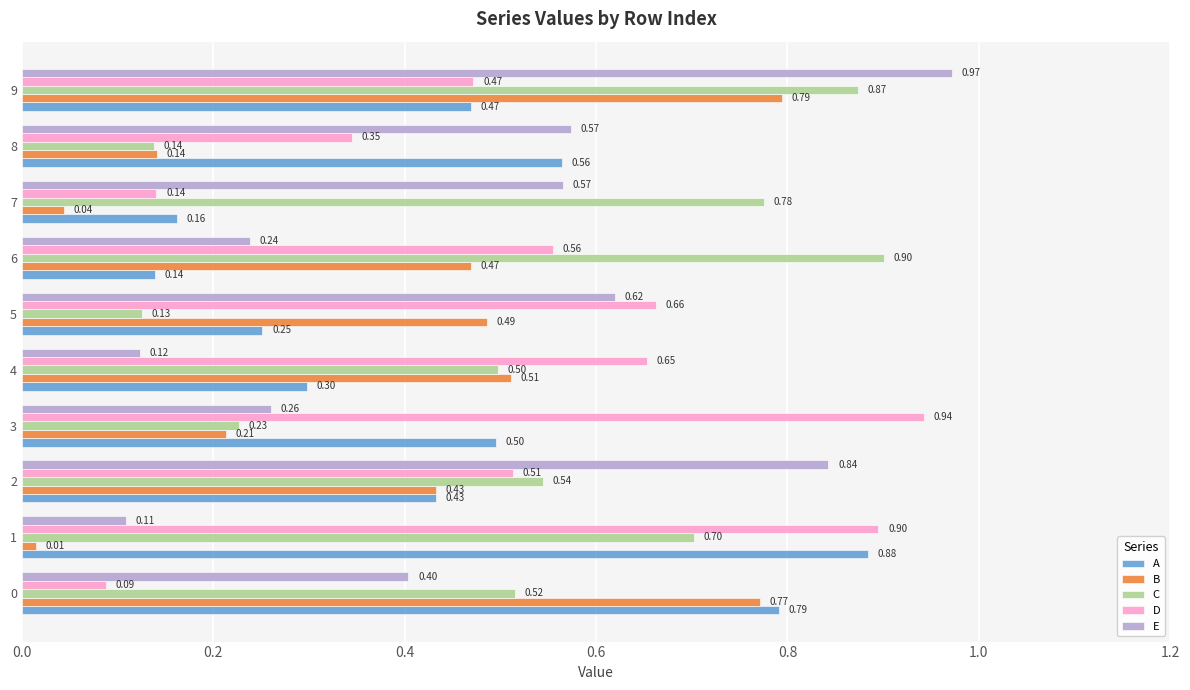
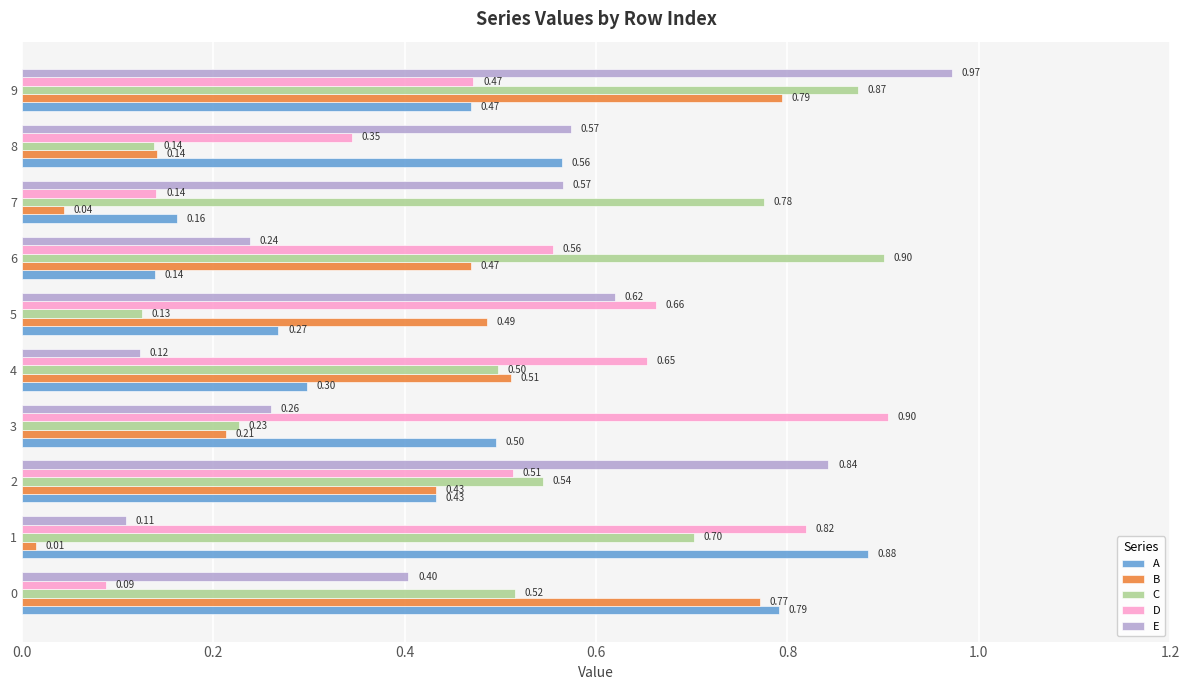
A, 5: 0.25 -> 0.27
D, 3: 0.94 -> 0.90
D, 1: 0.90 -> 0.82
